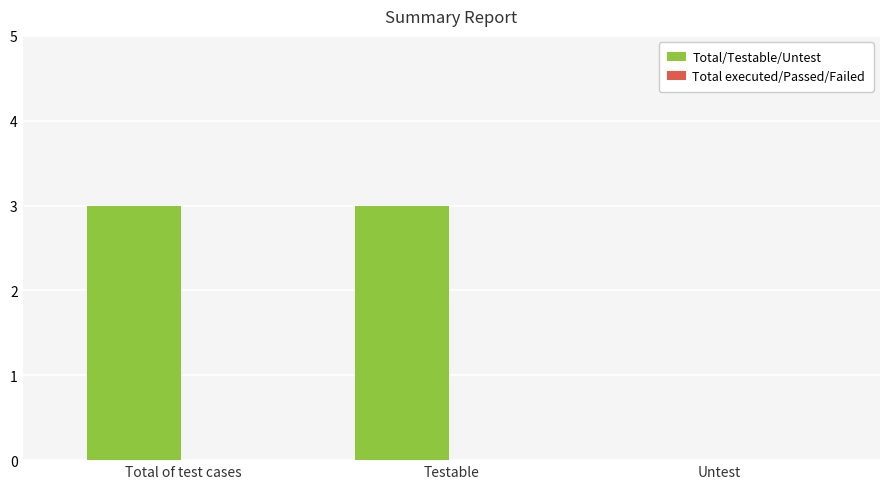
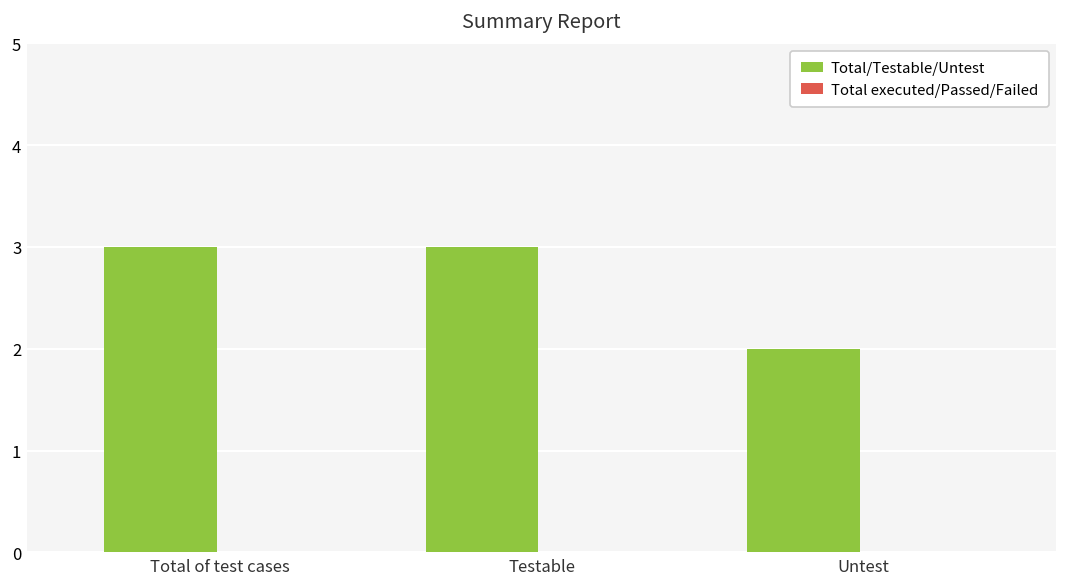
Total/Testable/Untest, Untest: 0 -> 2
